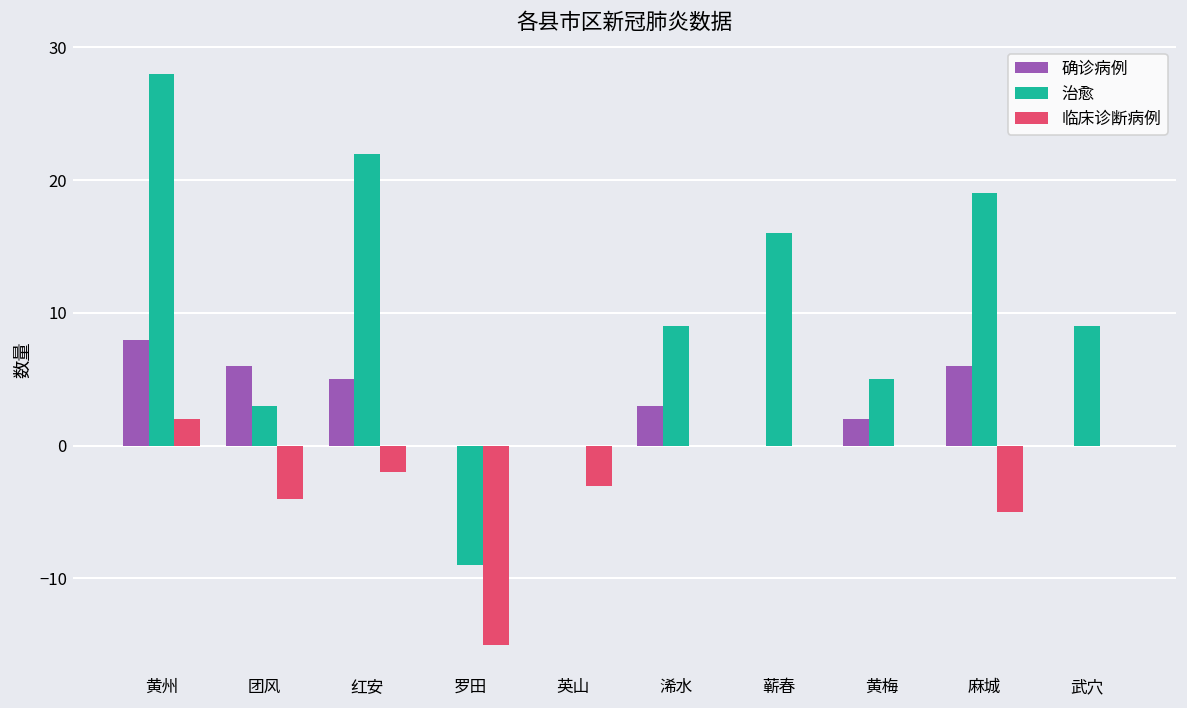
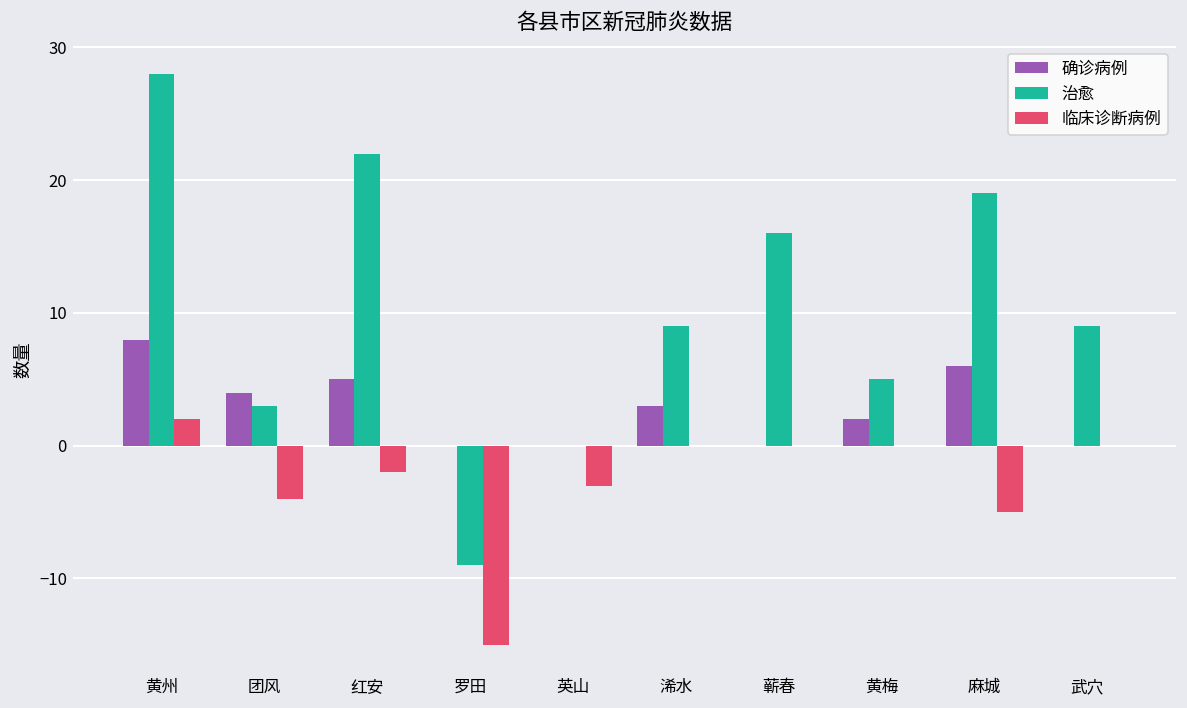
确诊病例, 团风: 6 -> 4
